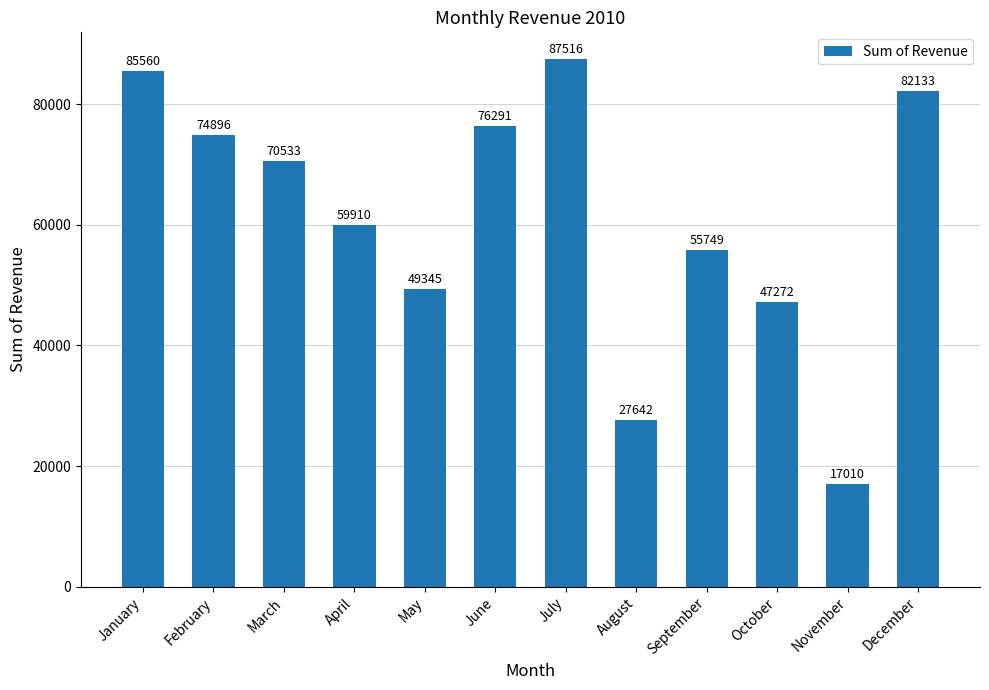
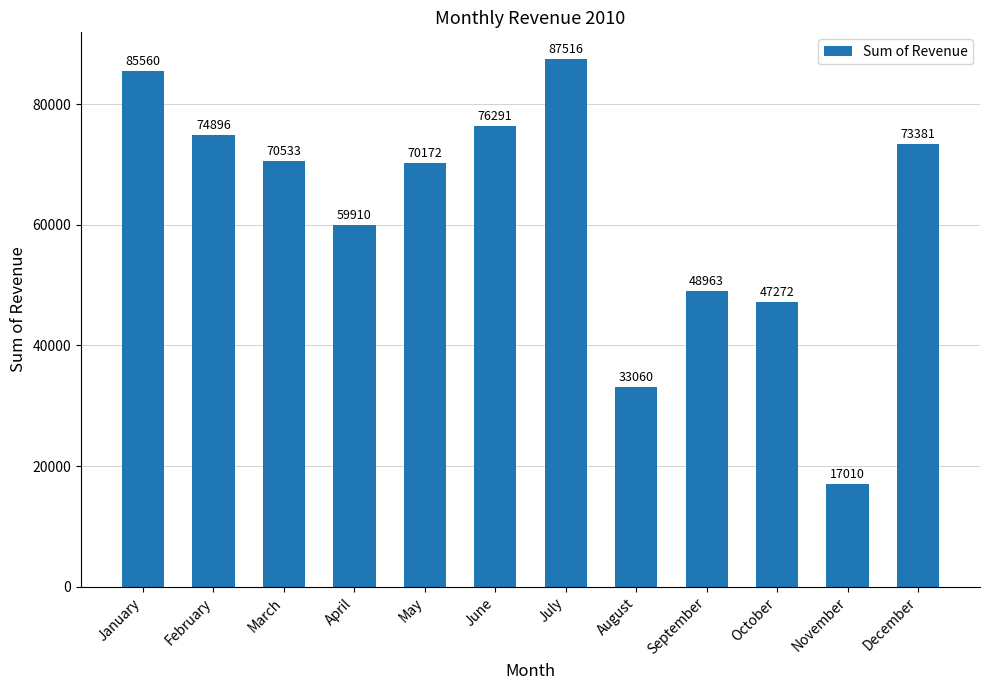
May: 49345 -> 70172
August: 27642 -> 33060
September: 55749 -> 48963
December: 82133 -> 73381
